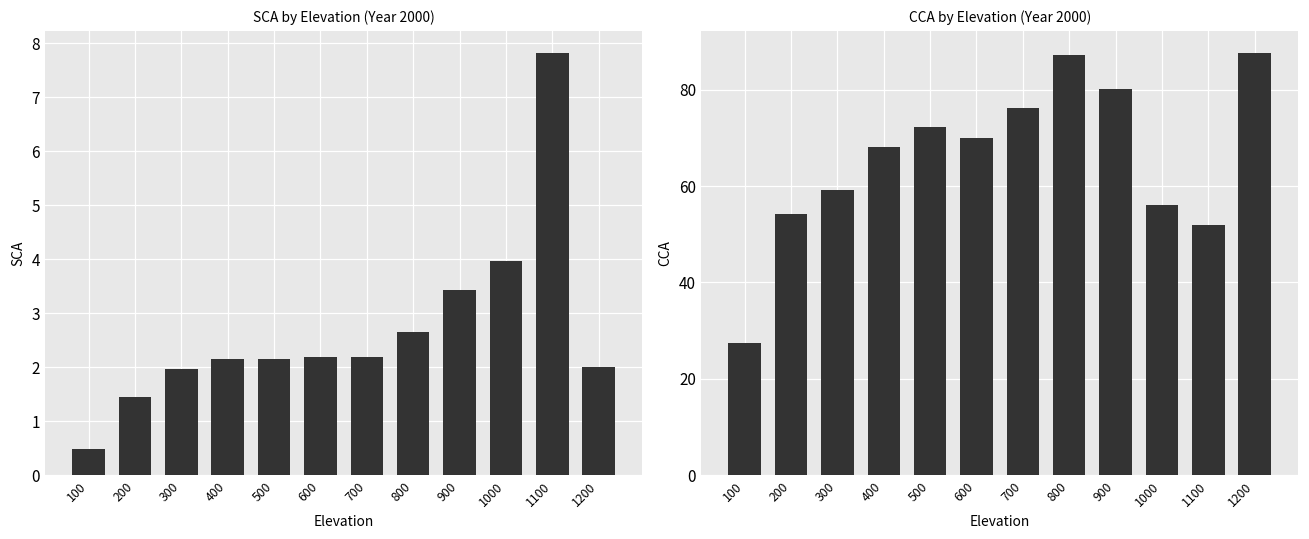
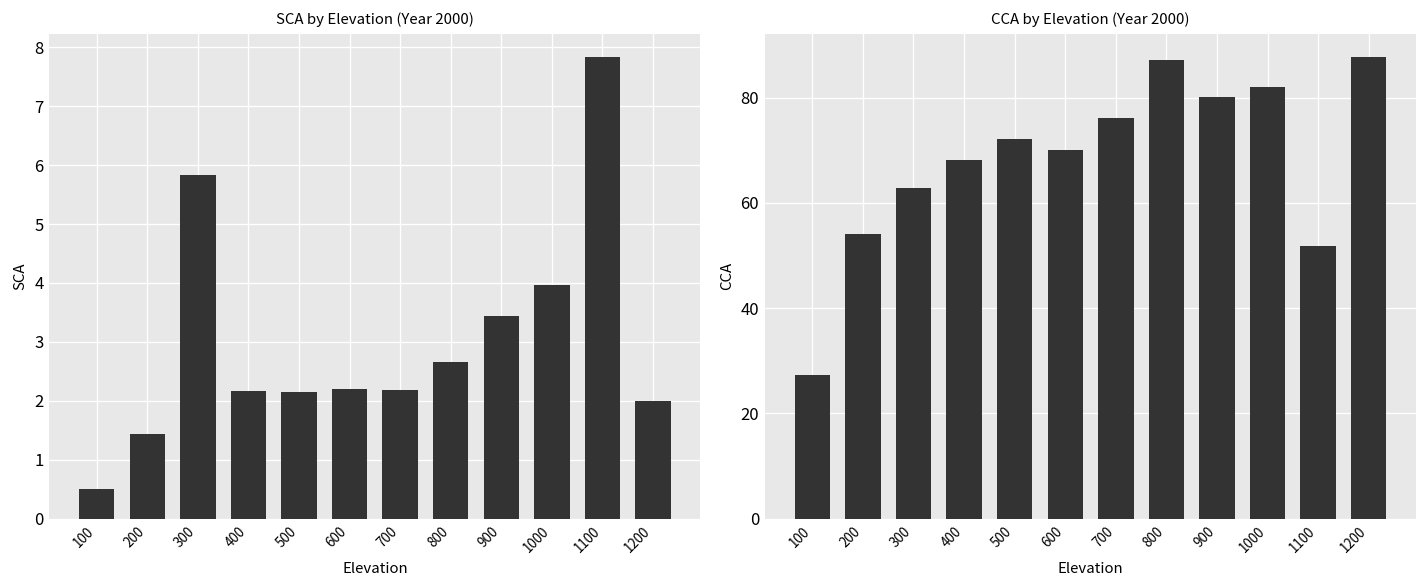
SCA by Elevation (Year 2000), 300: 2.0 -> 5.8
CCA by Elevation (Year 2000), 300: 59 -> 63
CCA by Elevation (Year 2000), 1000: 56 -> 82
